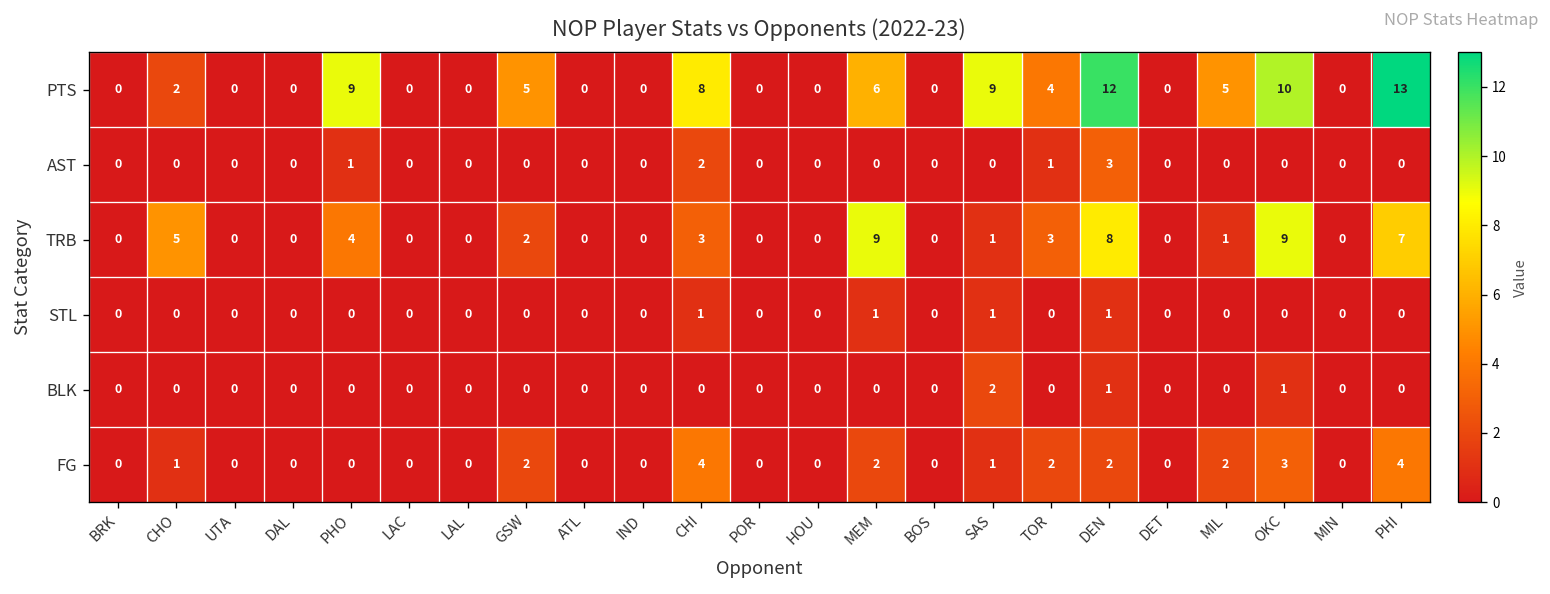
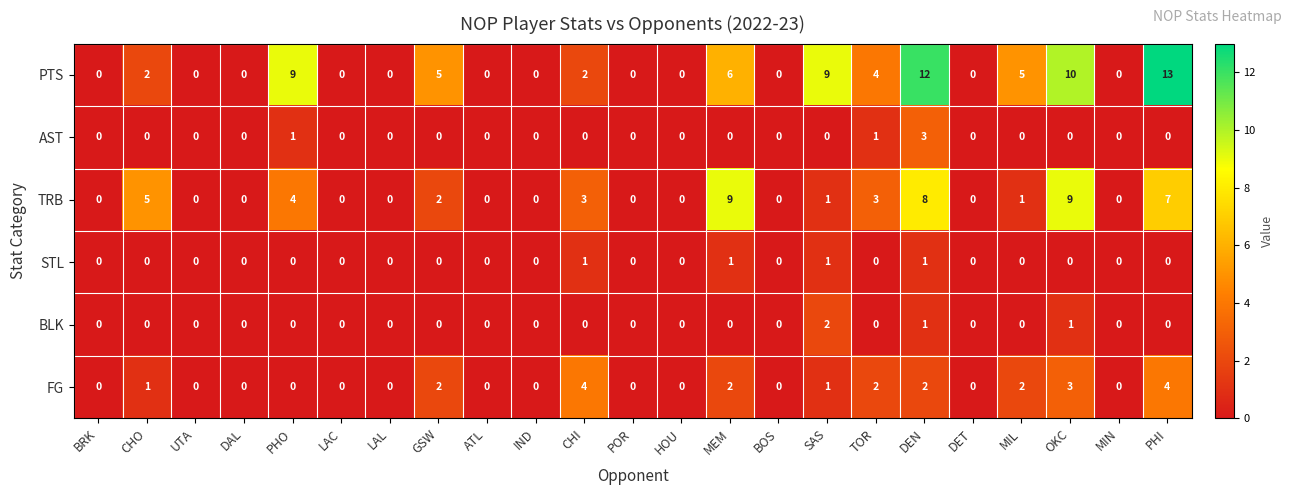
PTS, CHI: 8 -> 2
AST, CHI: 2 -> 0
